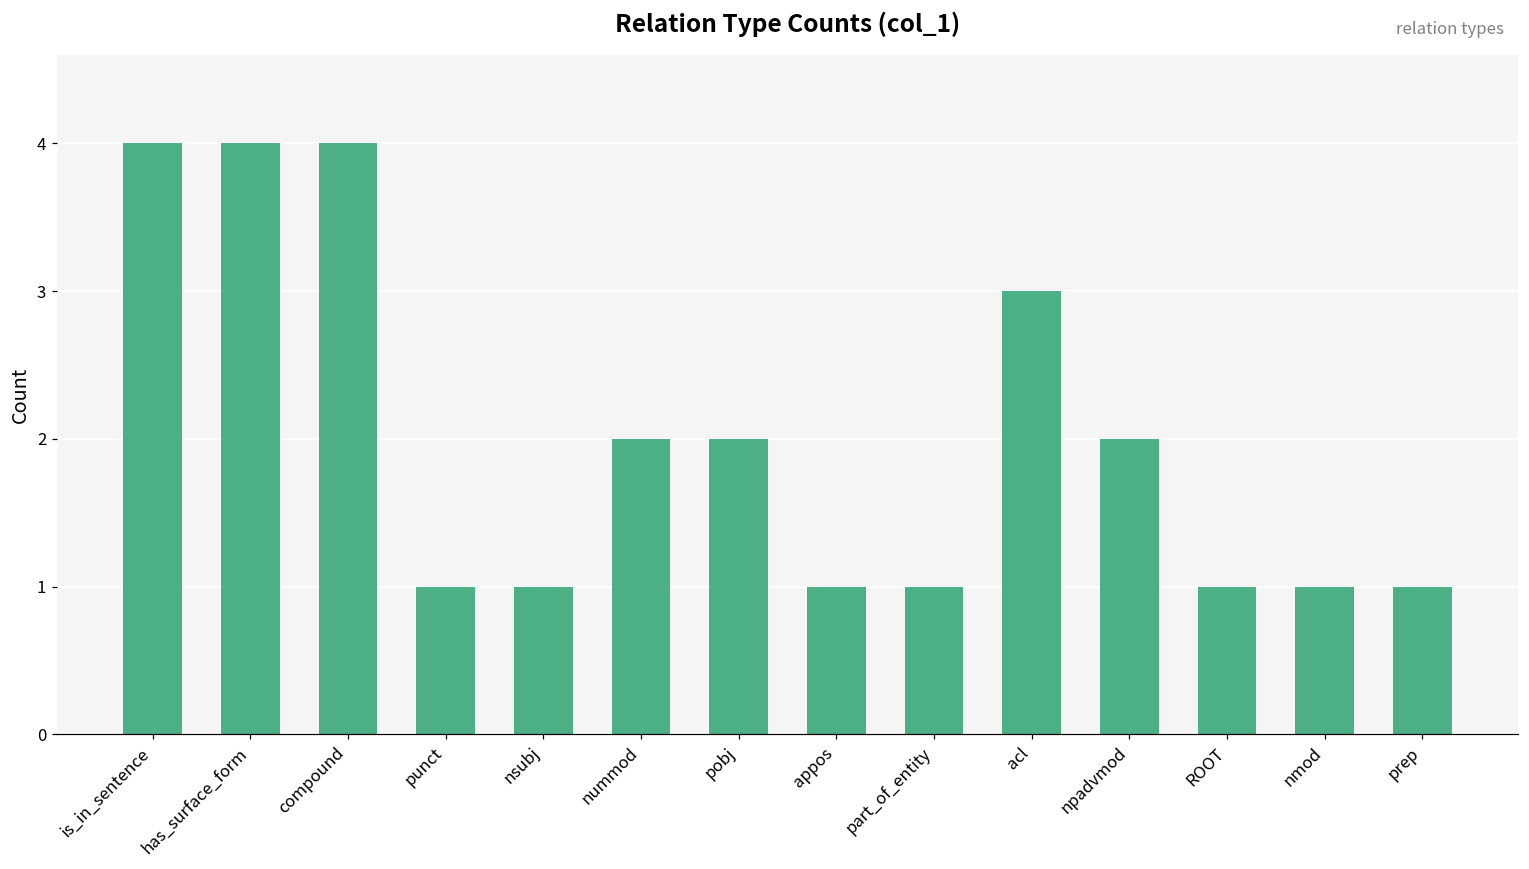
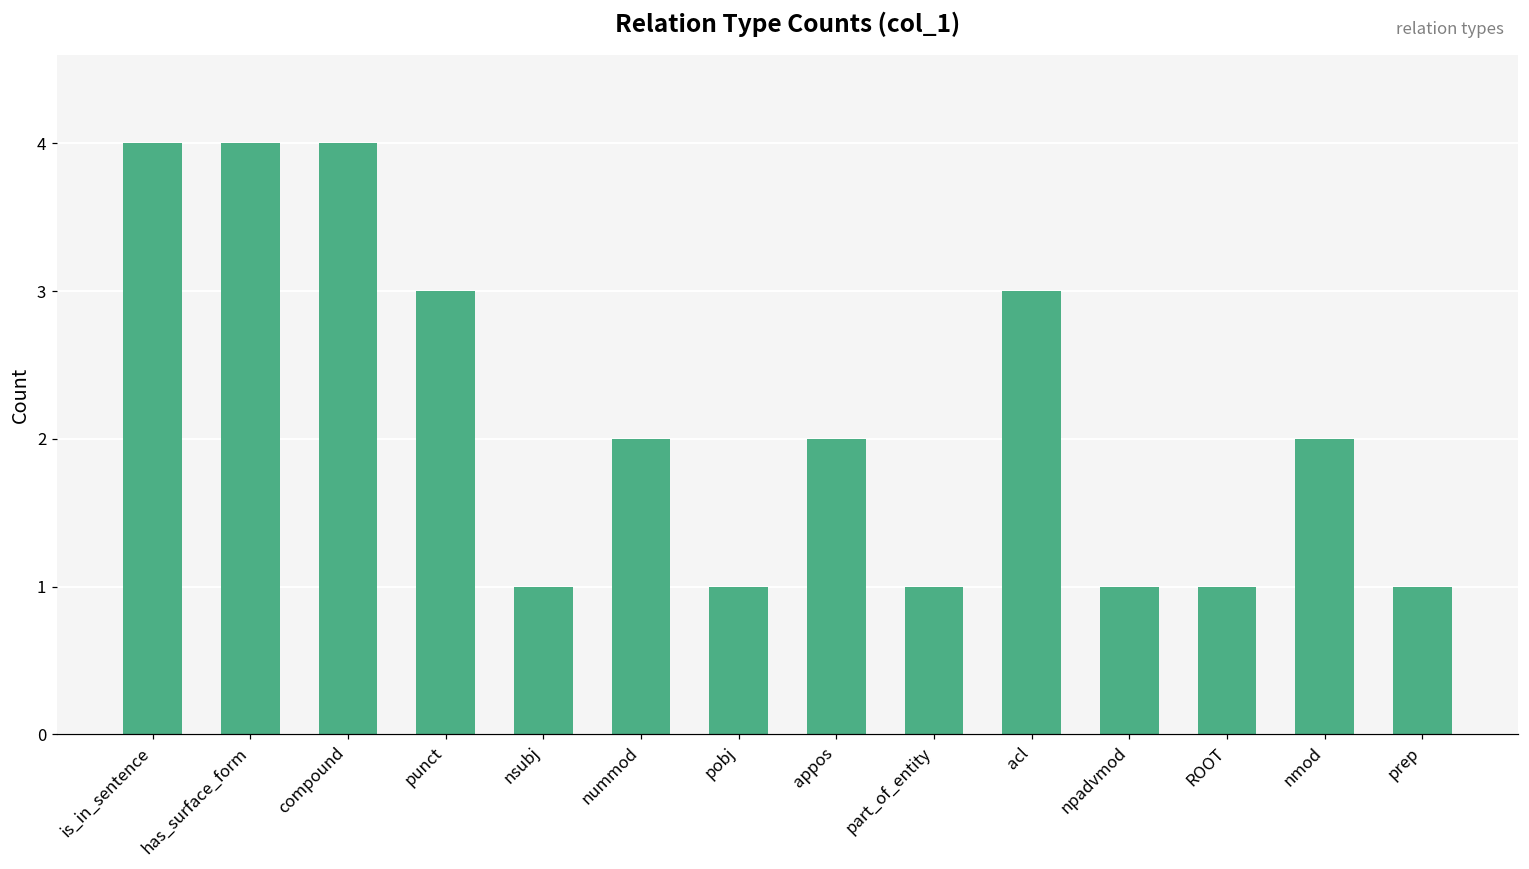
punct: 1 -> 3
pobj: 2 -> 1
appos: 1 -> 2
npadvmod: 2 -> 1
nmod: 1 -> 2
